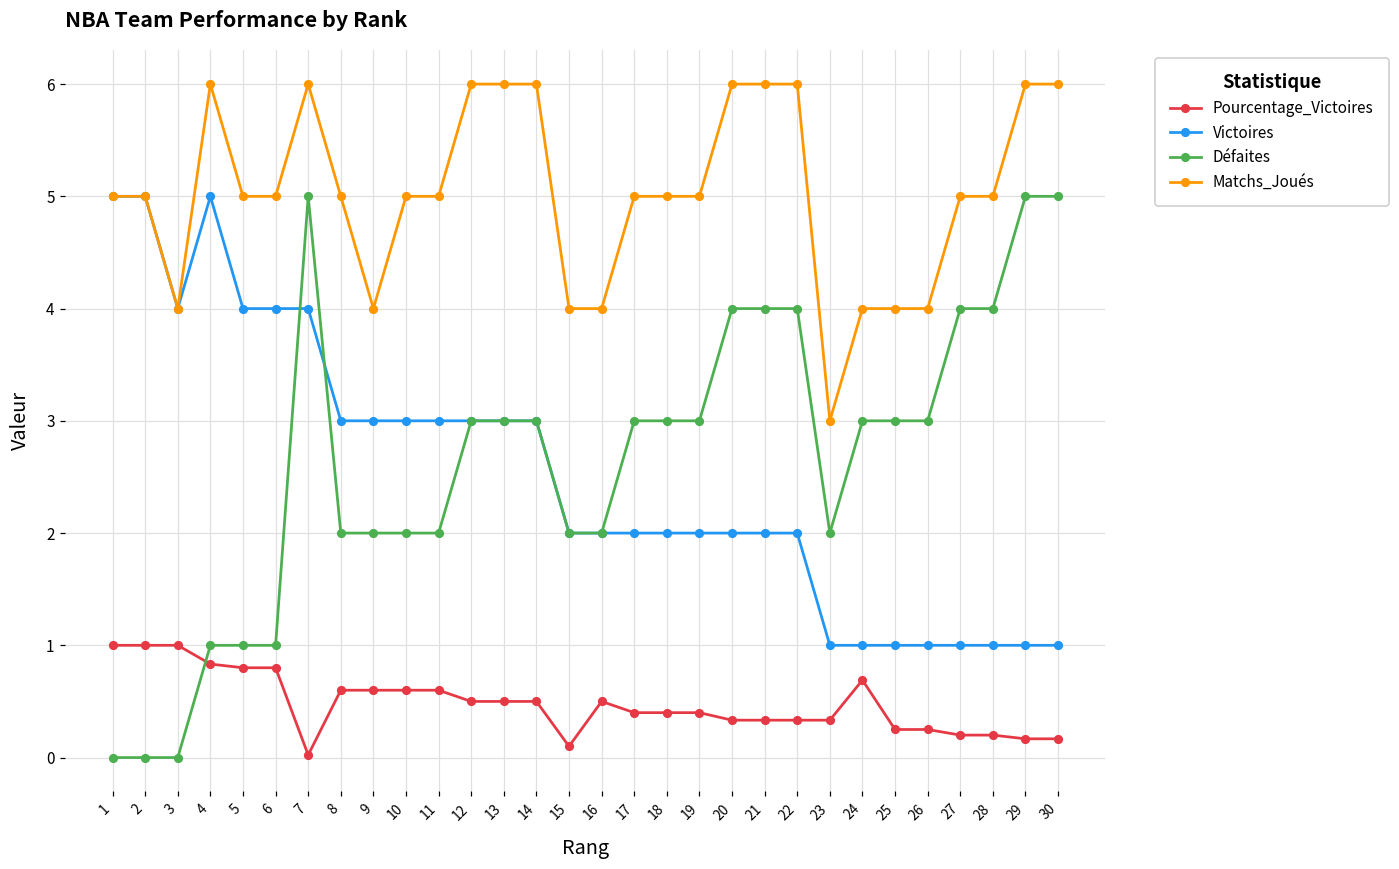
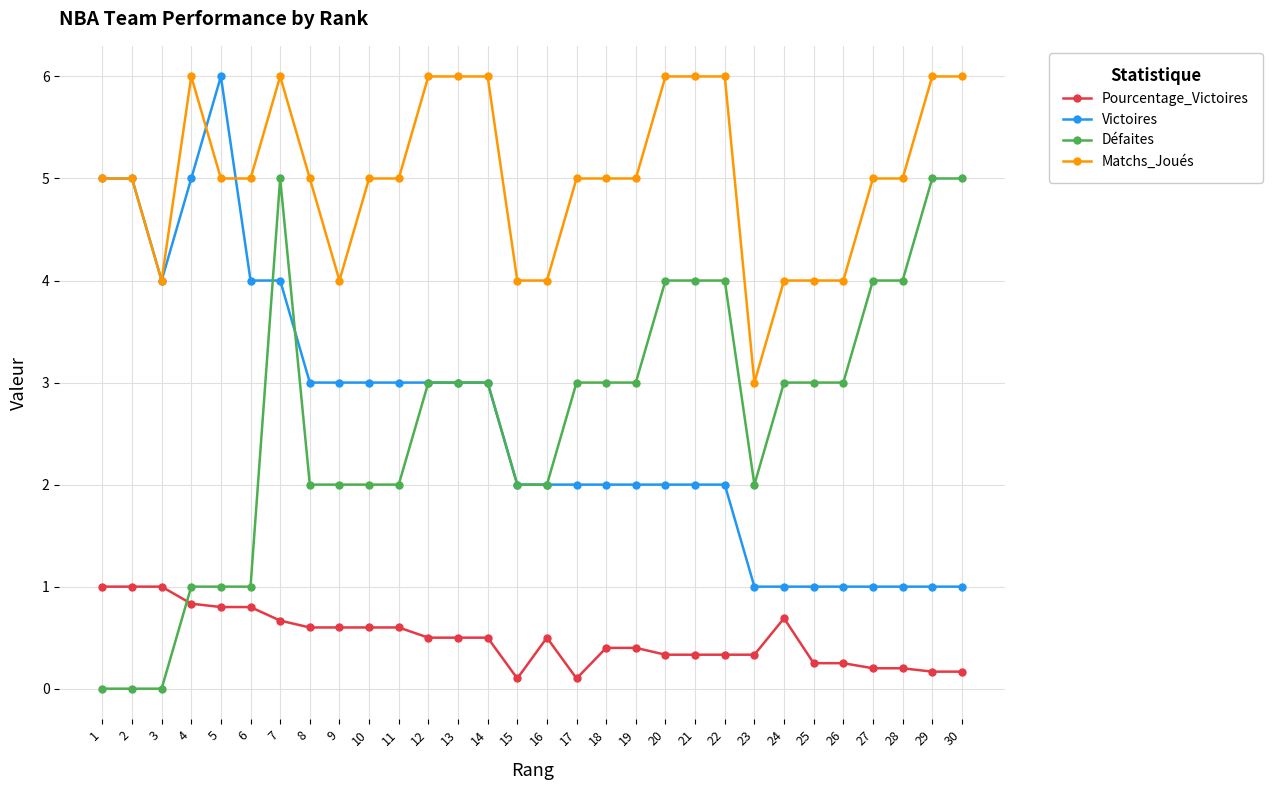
Victoires, 5: 4 -> 6
Pourcentage_Victoires, 7: 0.02 -> 0.67
Pourcentage_Victoires, 17: 0.4 -> 0.1
